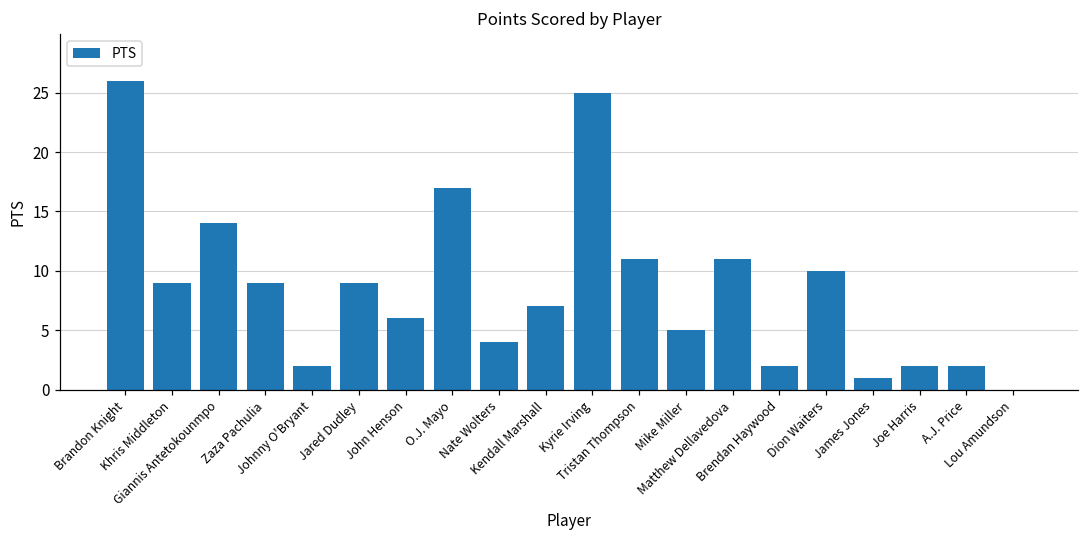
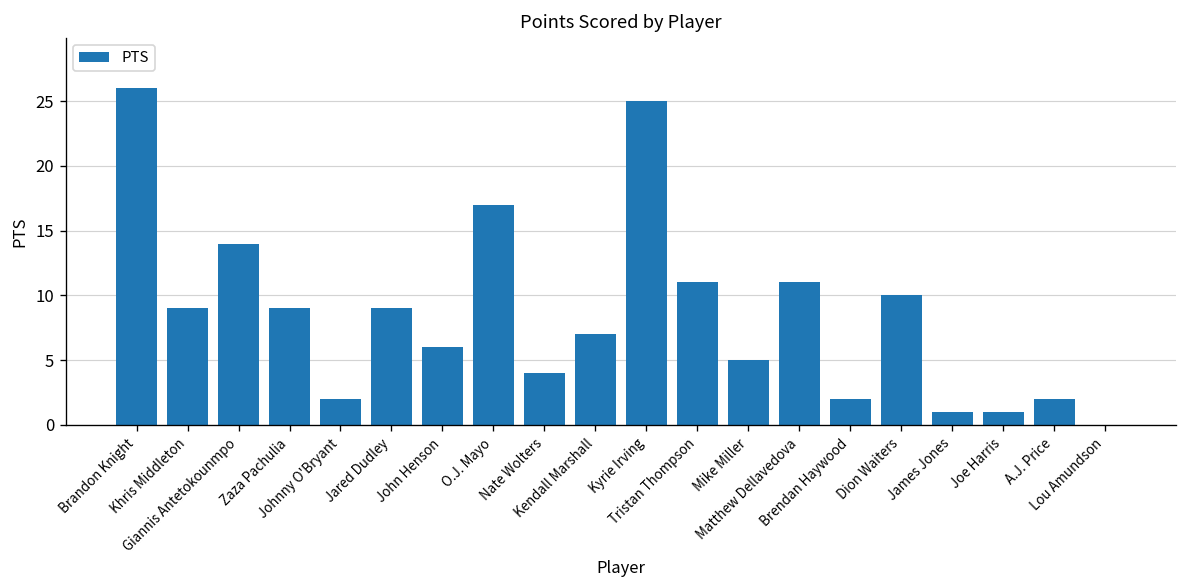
Joe Harris: 2 -> 1
